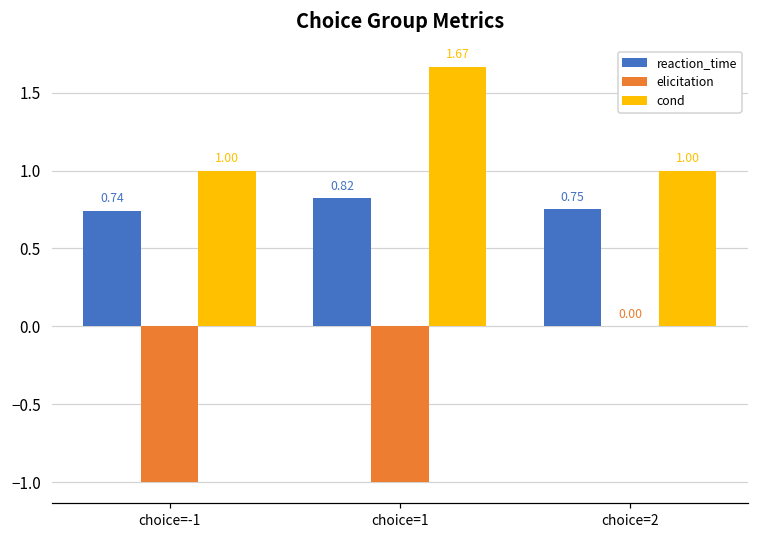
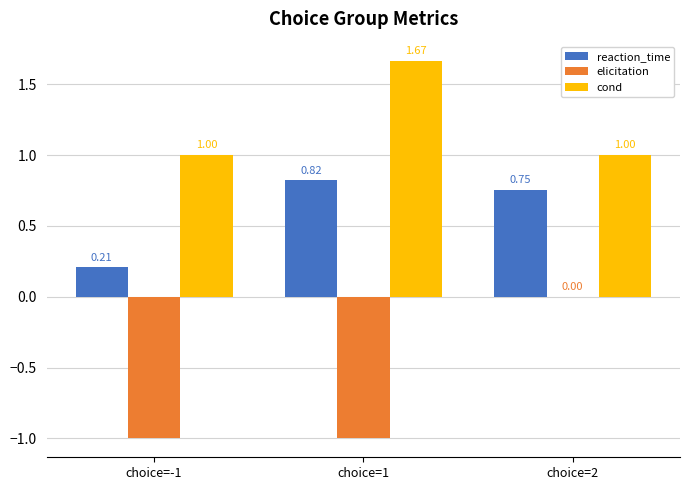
reaction_time, choice=-1: 0.74 -> 0.21
